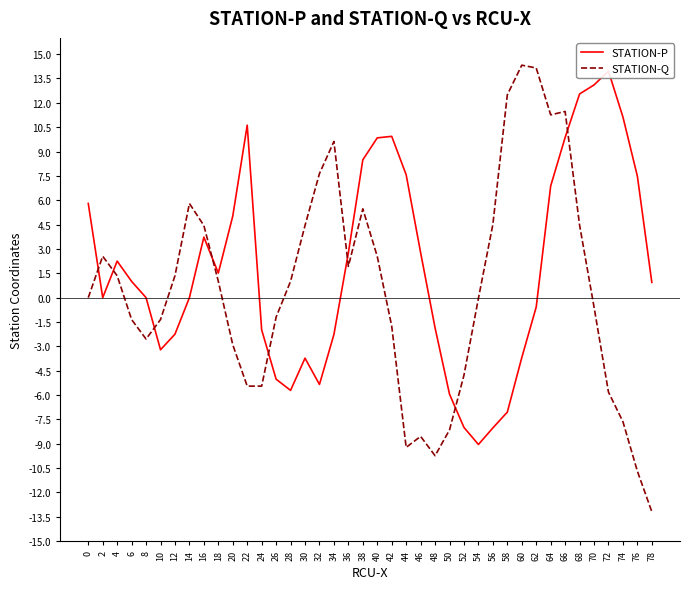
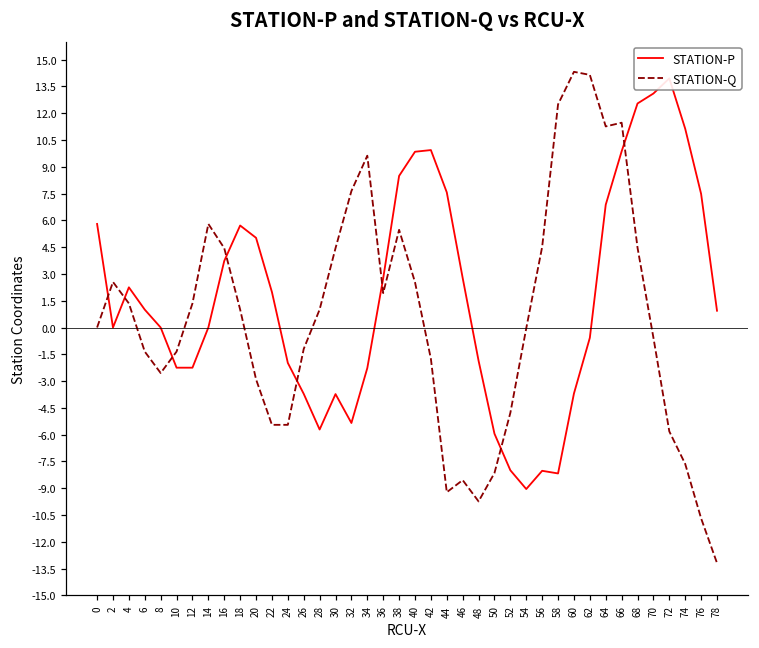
STATION-P, 10: -3.2 -> -2.3
STATION-P, 18: 1.5 -> 5.7
STATION-P, 22: 10.6 -> 2.0
STATION-P, 26: -5.0 -> -3.7
STATION-P, 58: -7.1 -> -8.2
